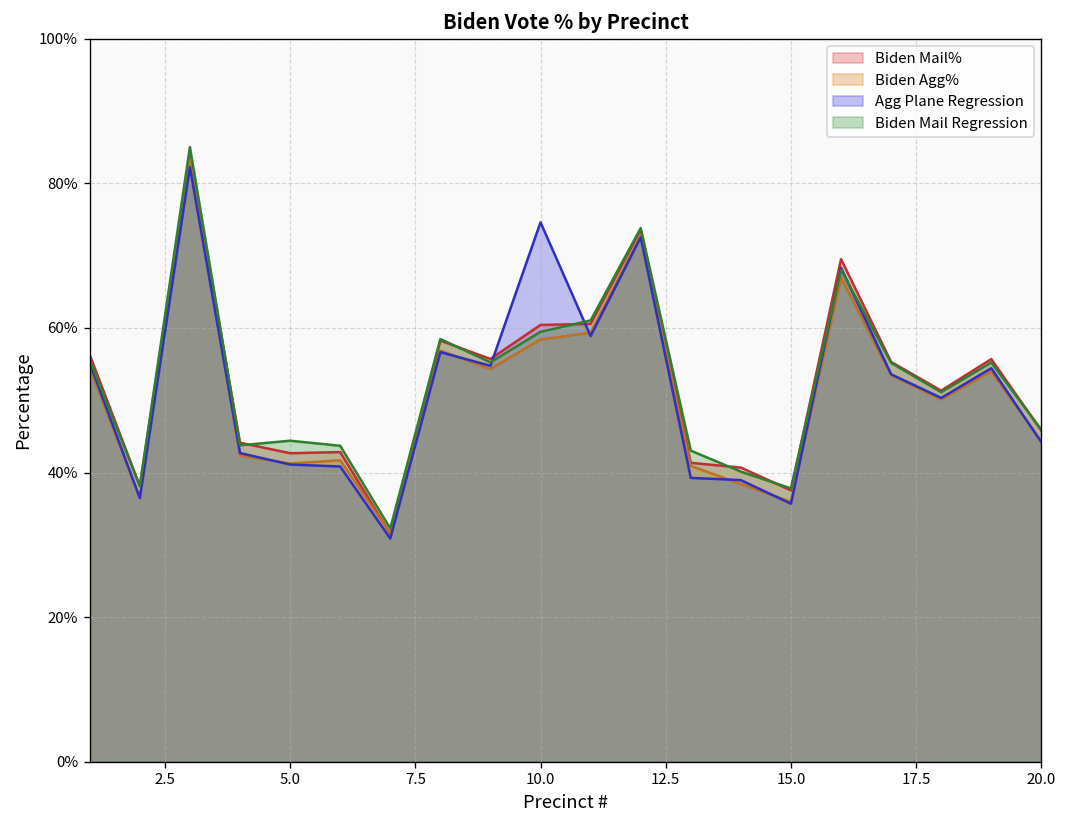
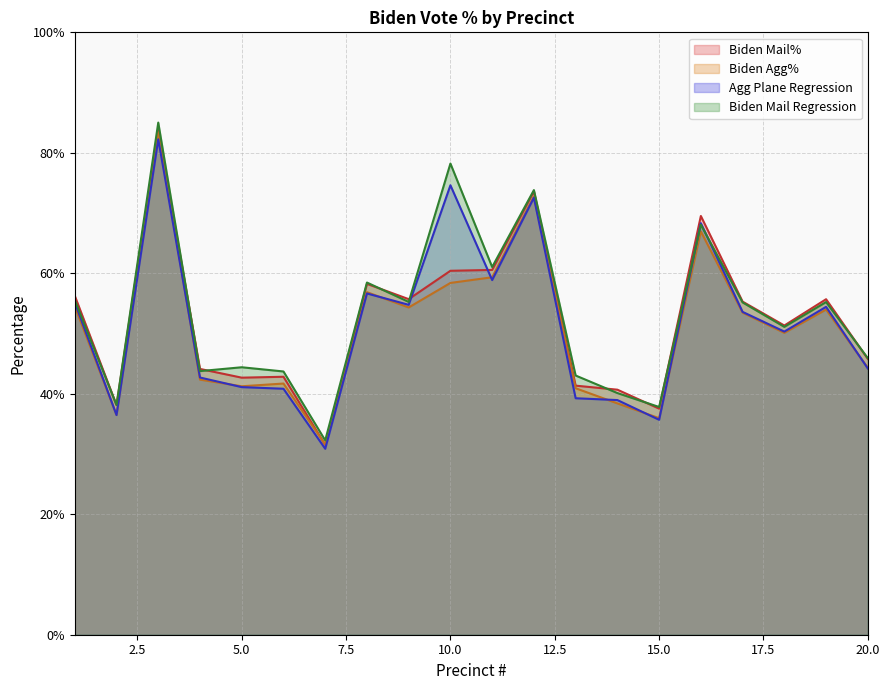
Biden Mail Regression, 10.0: 59% -> 78%
